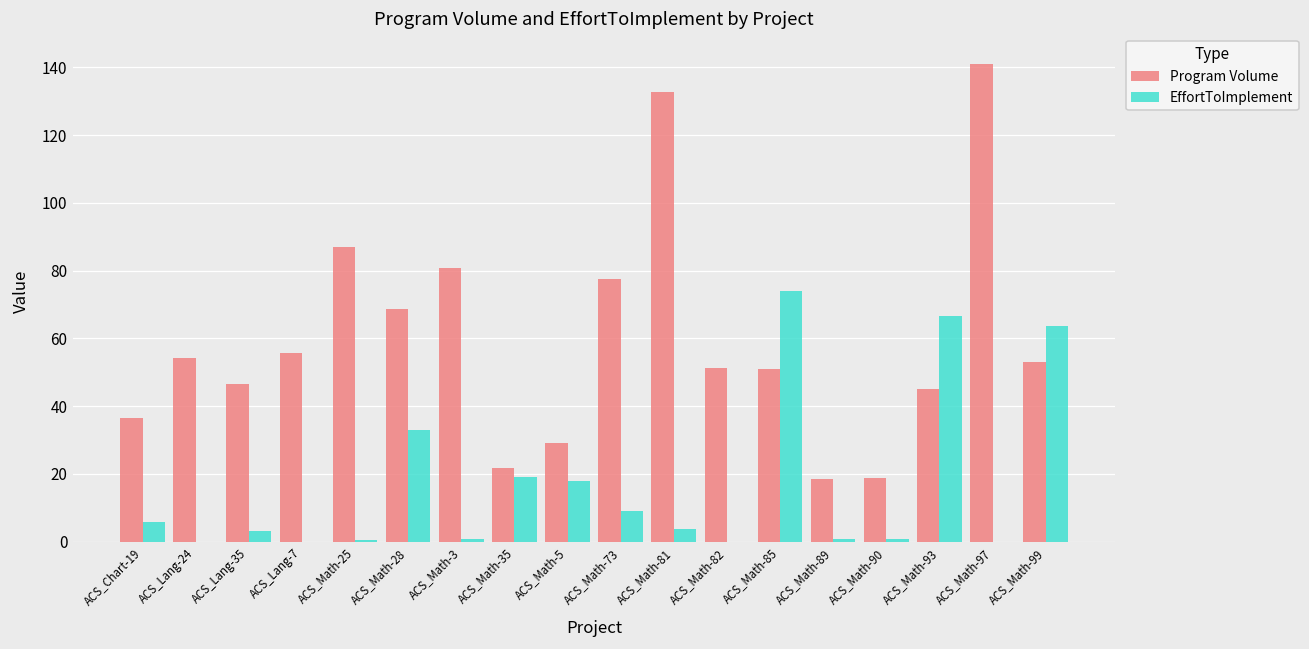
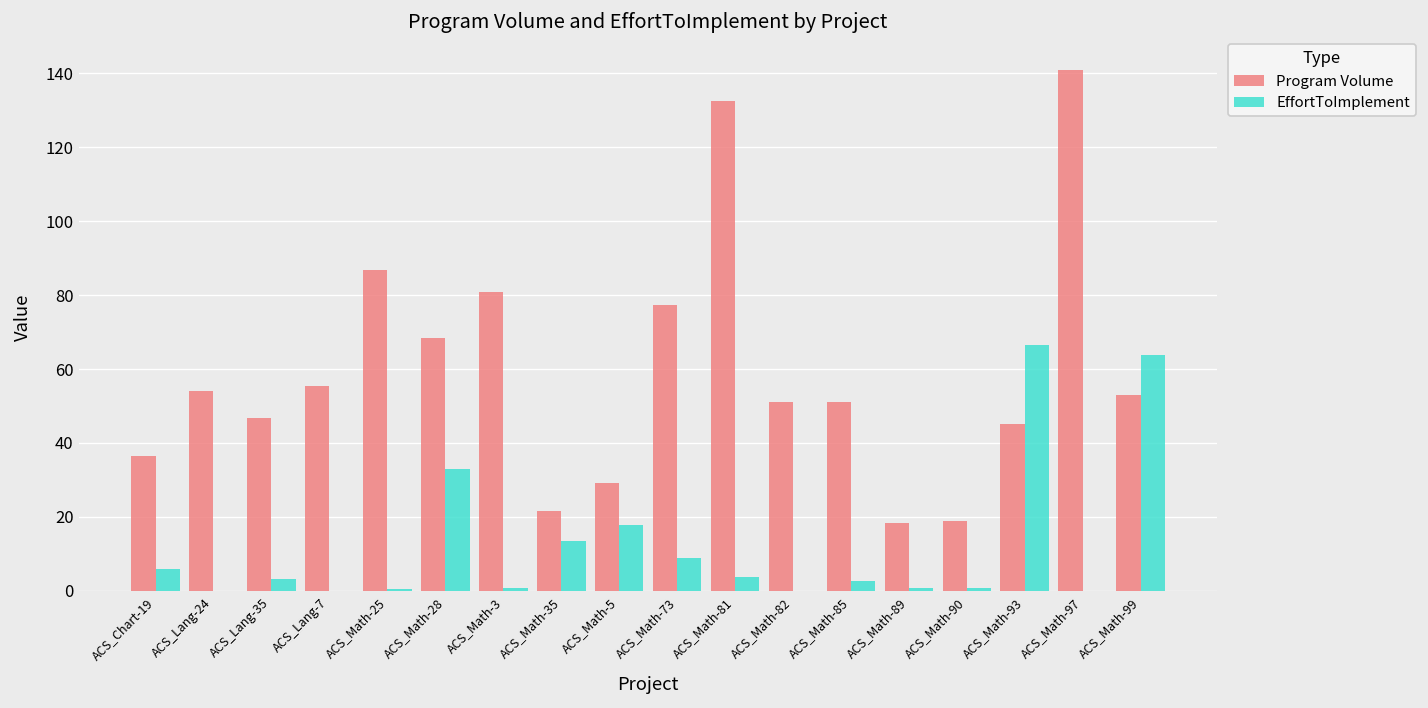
EffortToImplement, ACS_Math-35: 19 -> 13
EffortToImplement, ACS_Math-85: 74 -> 3
